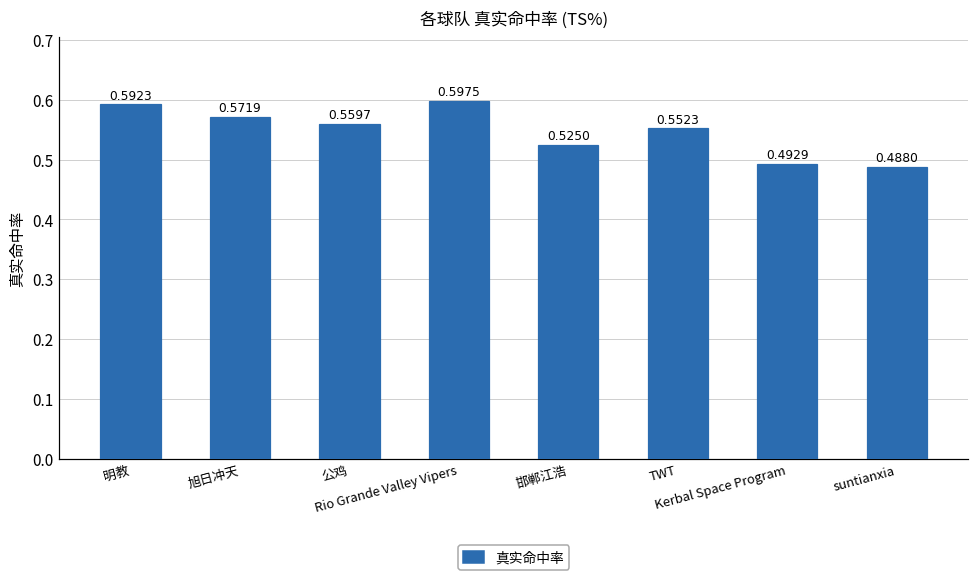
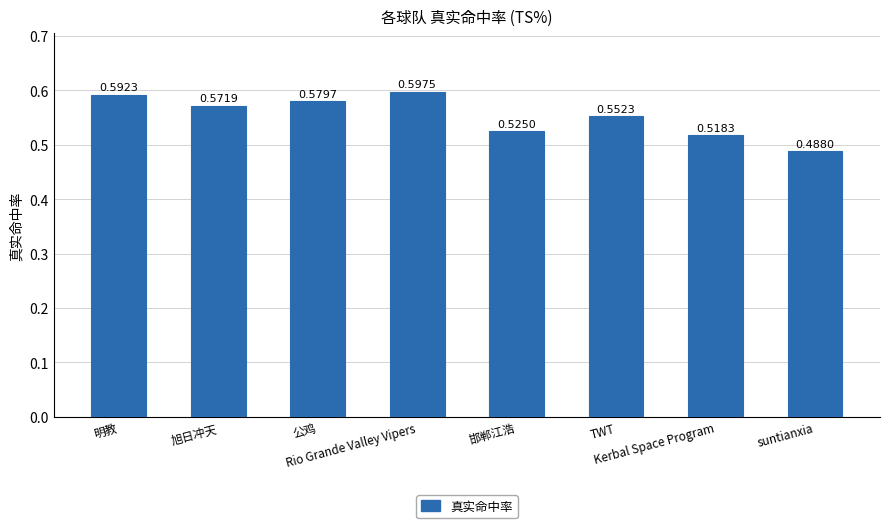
公鸡: 0.5597 -> 0.5797
Kerbal Space Program: 0.4929 -> 0.5183
